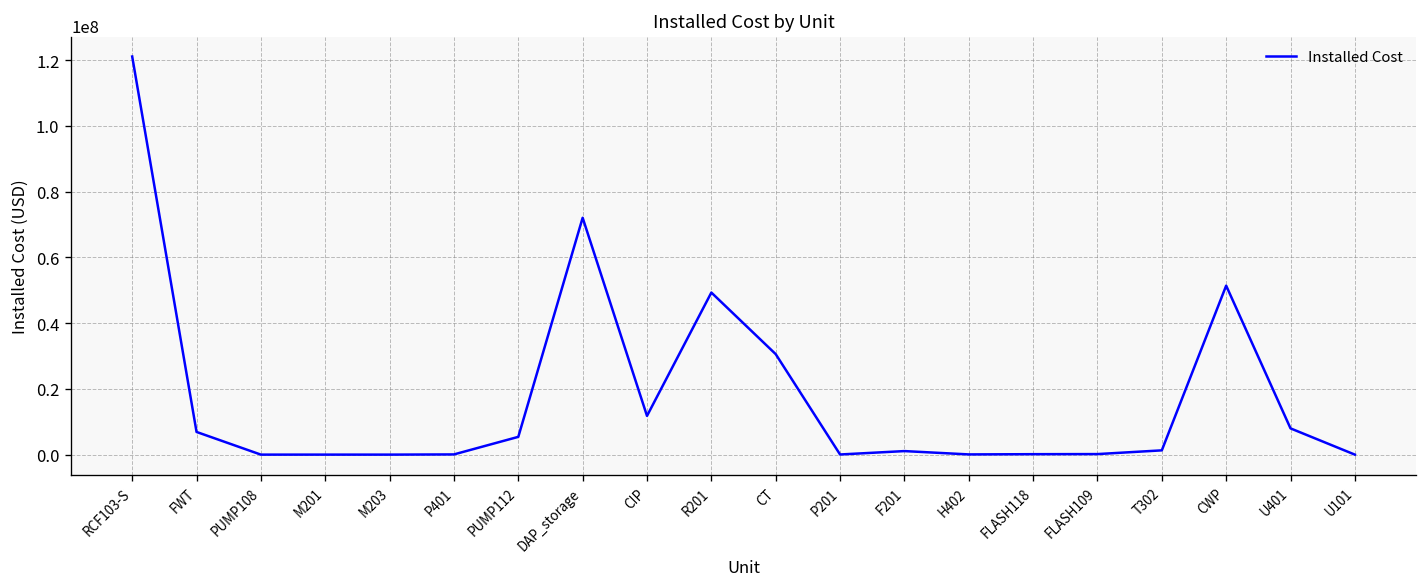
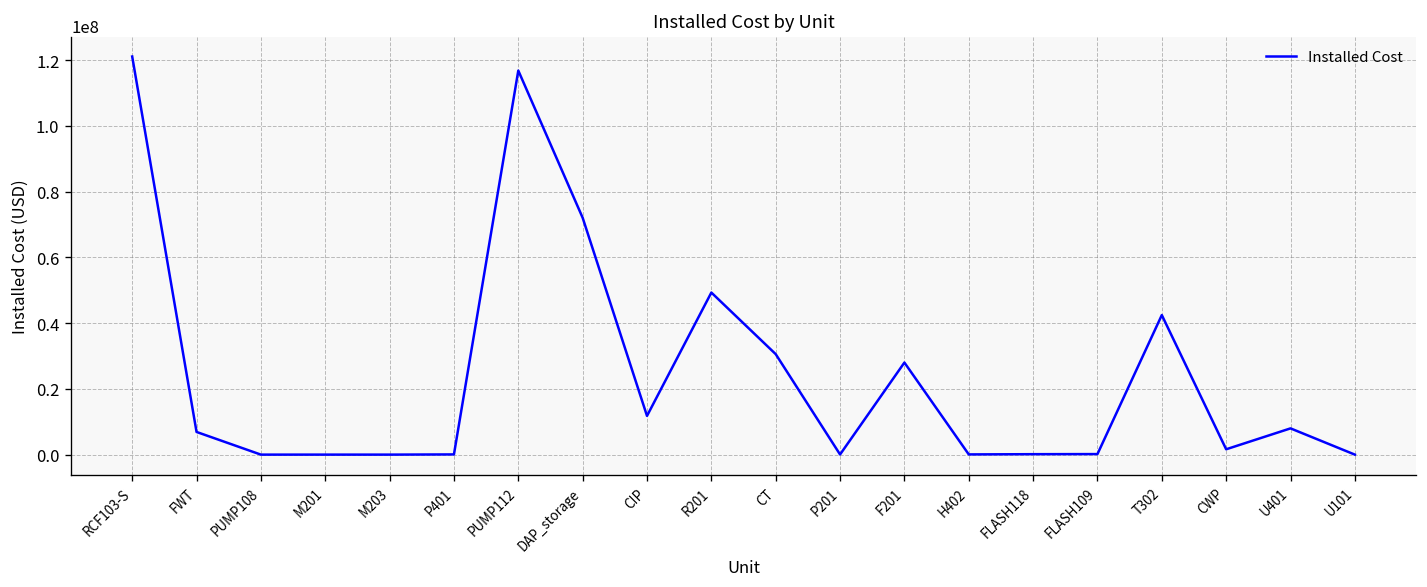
PUMP112: 5000000 -> 117000000
F201: 1000000 -> 28000000
T302: 1000000 -> 42000000
CWP: 51000000 -> 2000000
